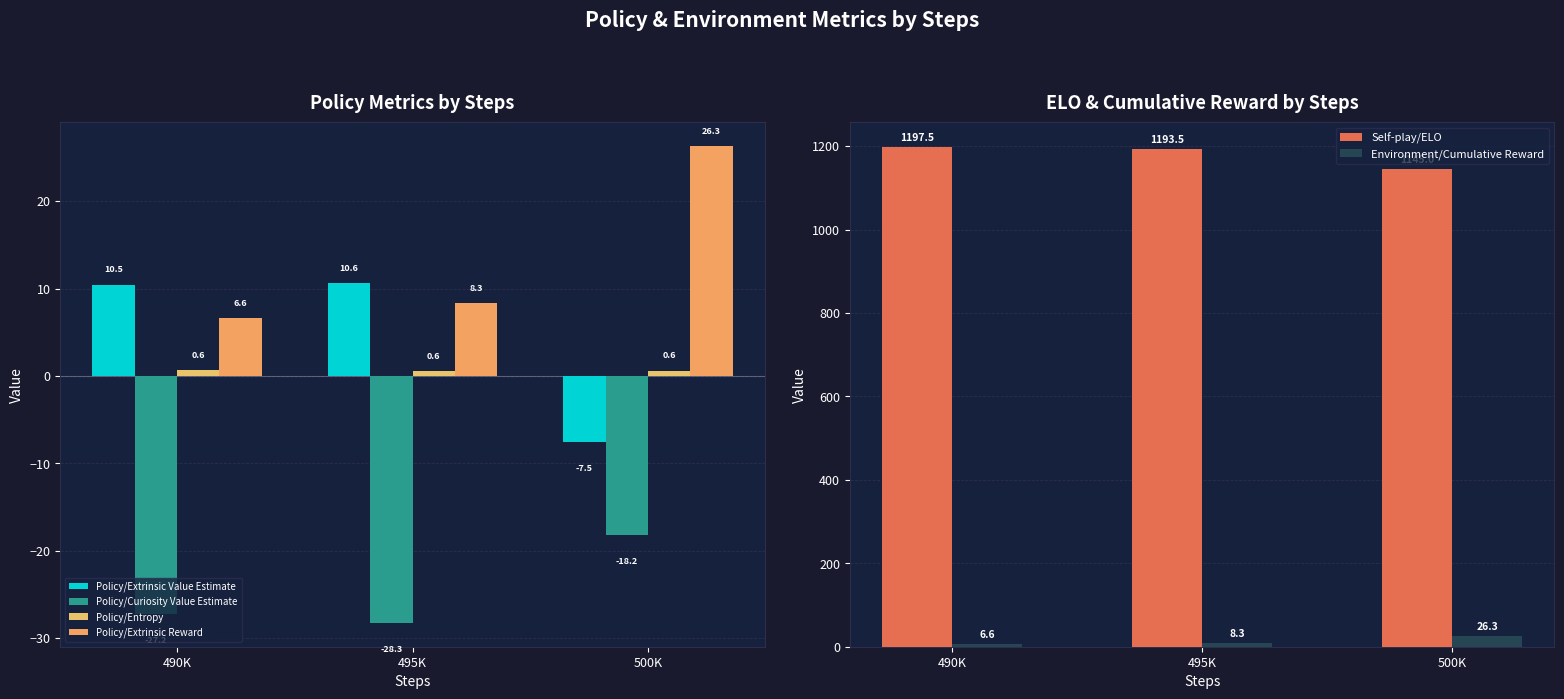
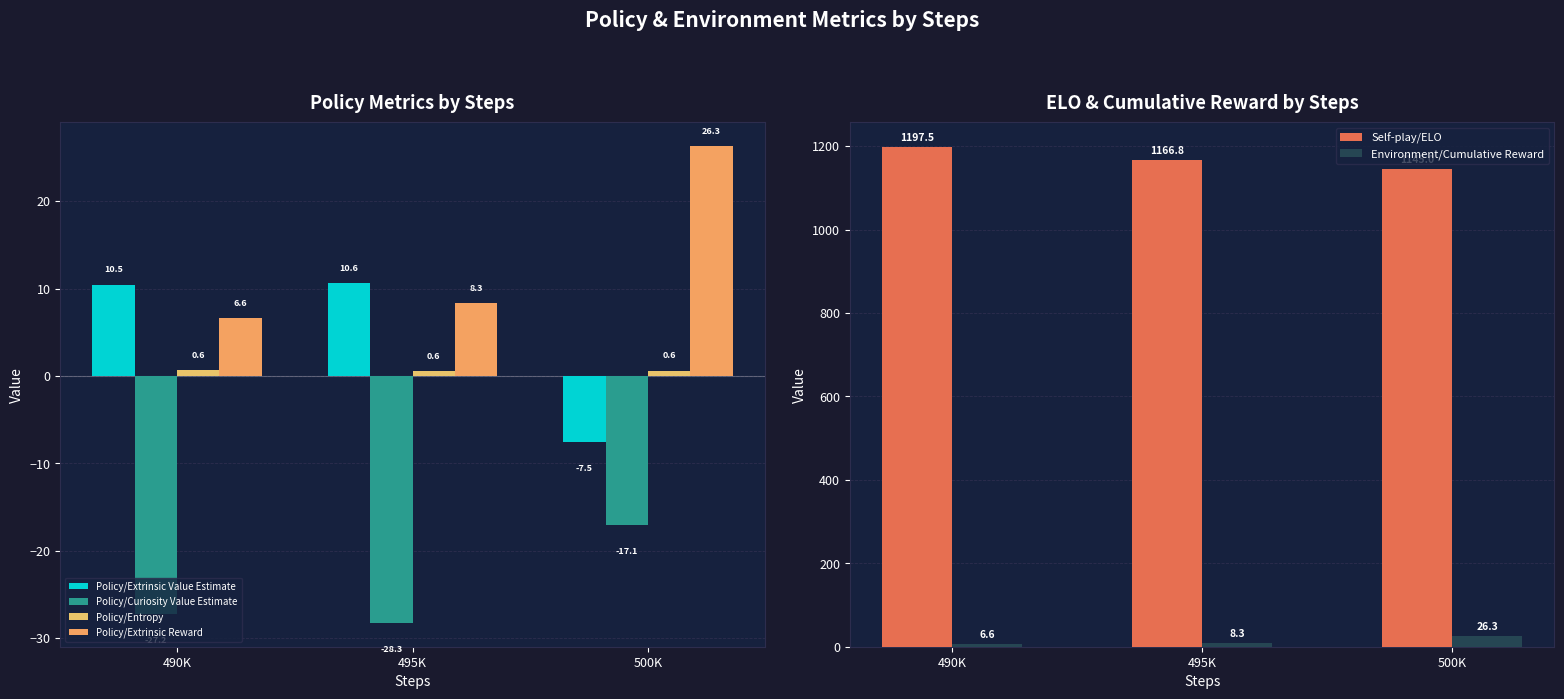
Policy Metrics by Steps, Policy/Curiosity Value Estimate, 500K: -18.2 -> -17.1
ELO & Cumulative Reward by Steps, Self-play/ELO, 495K: 1193.5 -> 1166.8
